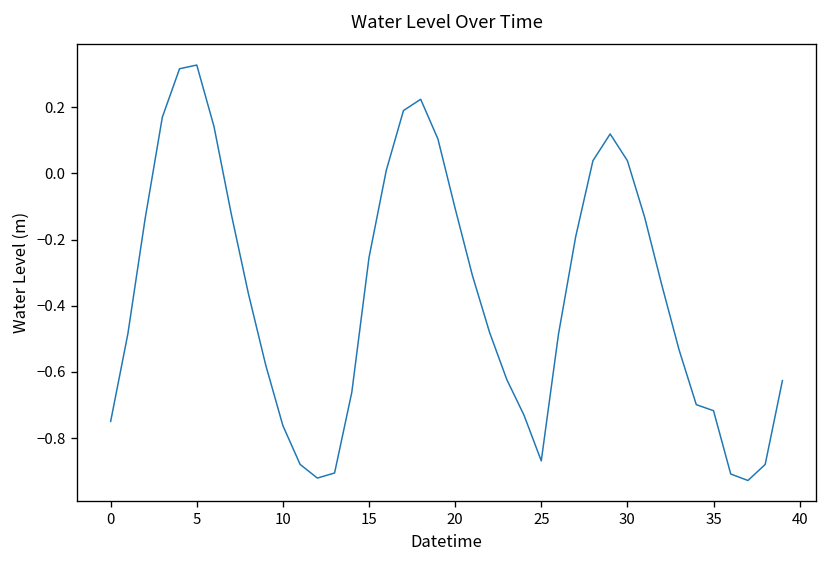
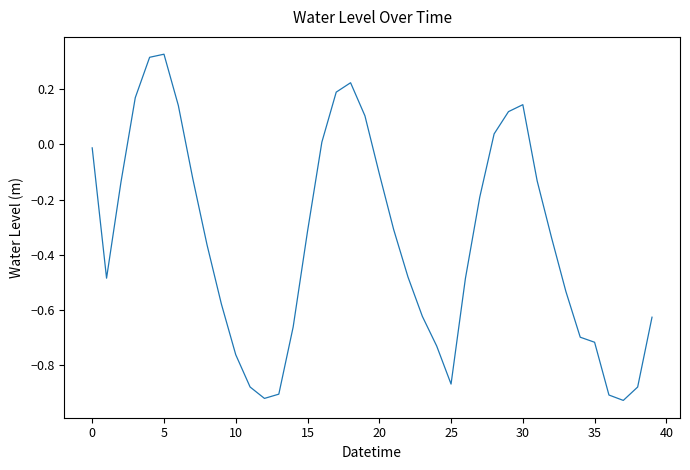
0: -0.75 -> -0.01
15: -0.25 -> -0.31
30: 0.04 -> 0.14
